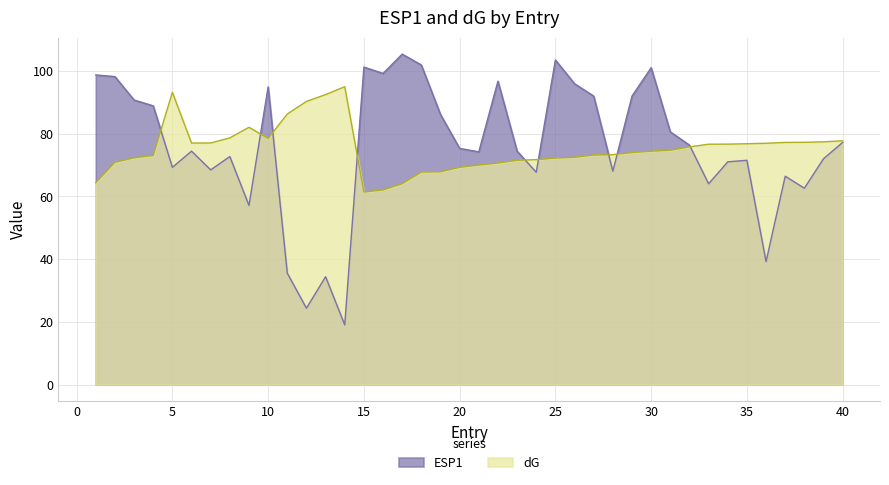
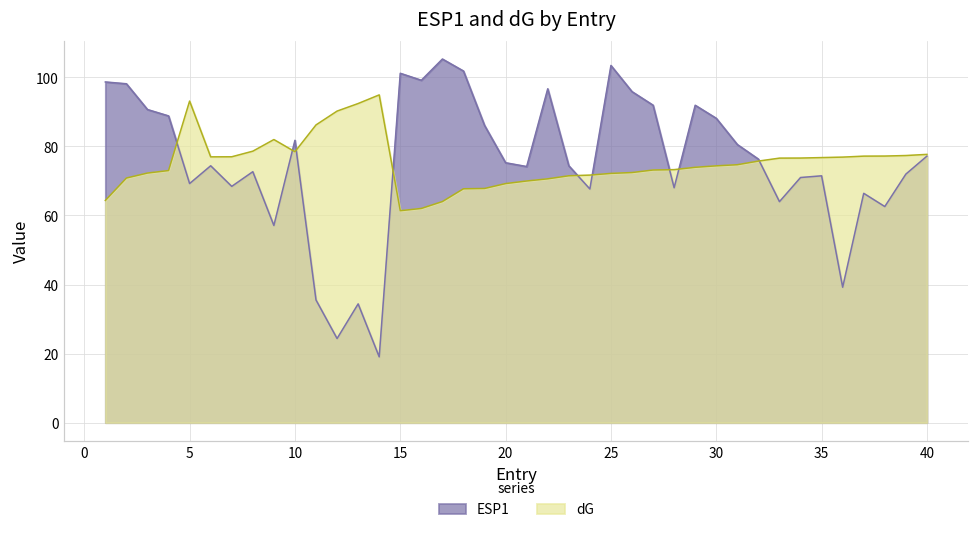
ESP1, 10: 95 -> 82
ESP1, 30: 101 -> 88
